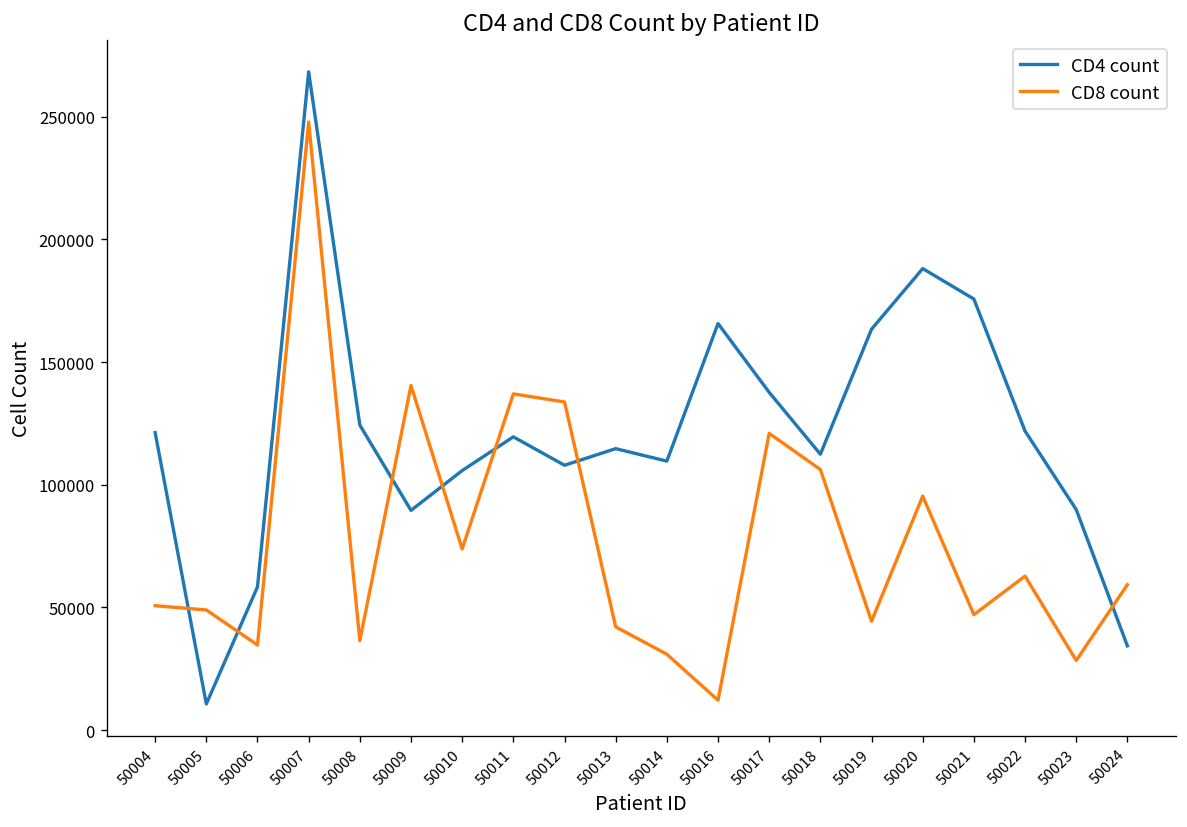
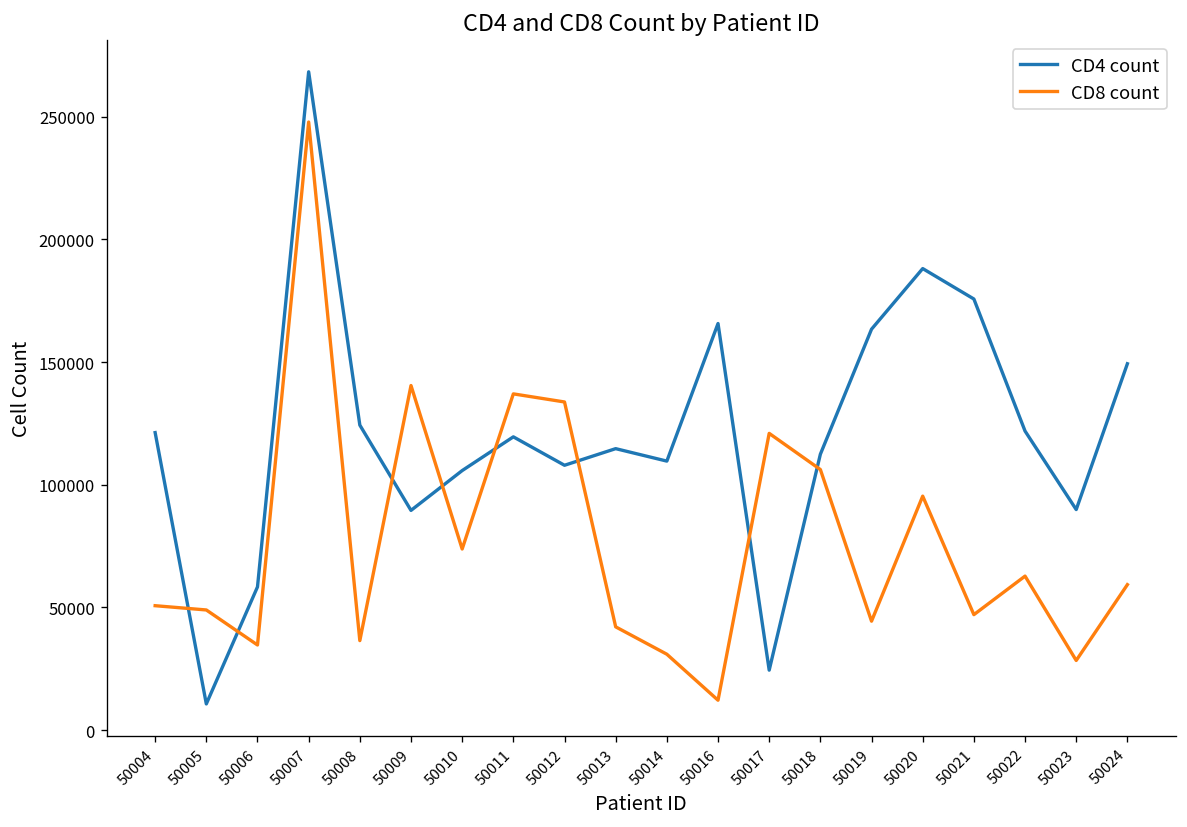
CD4 count, 50017: 138000 -> 24000
CD4 count, 50024: 34000 -> 149000
